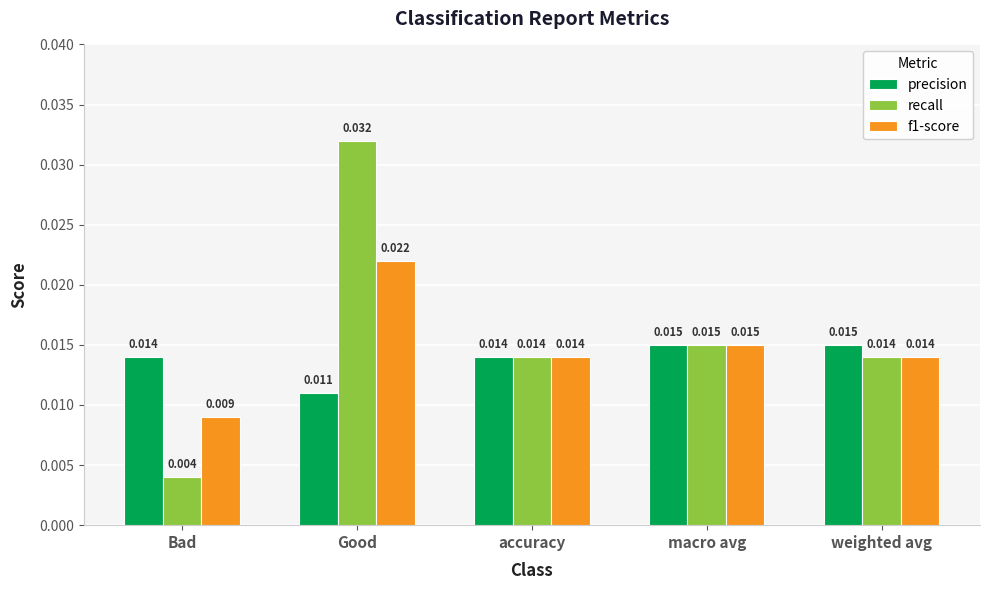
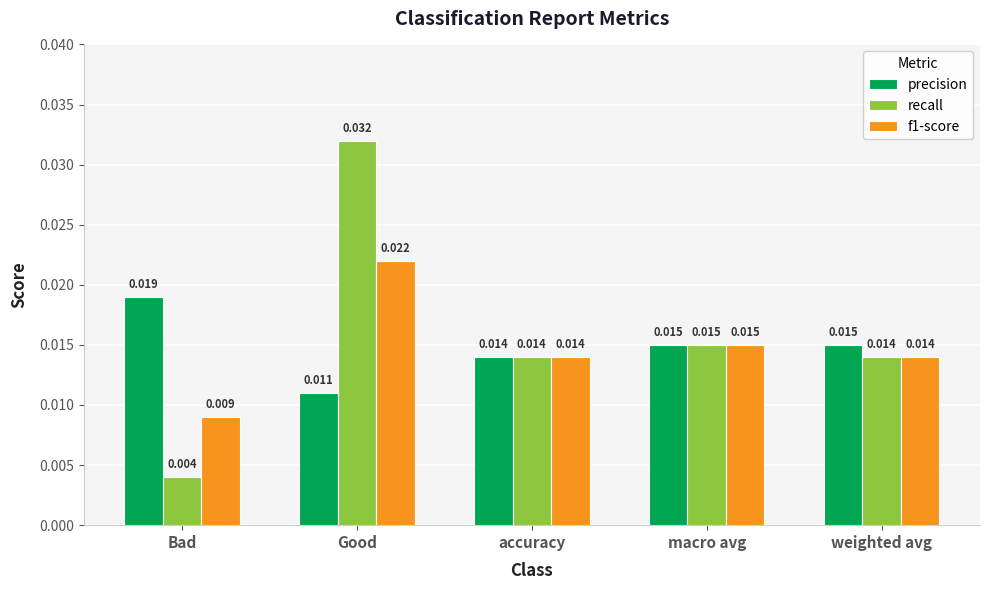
precision, Bad: 0.014 -> 0.019
